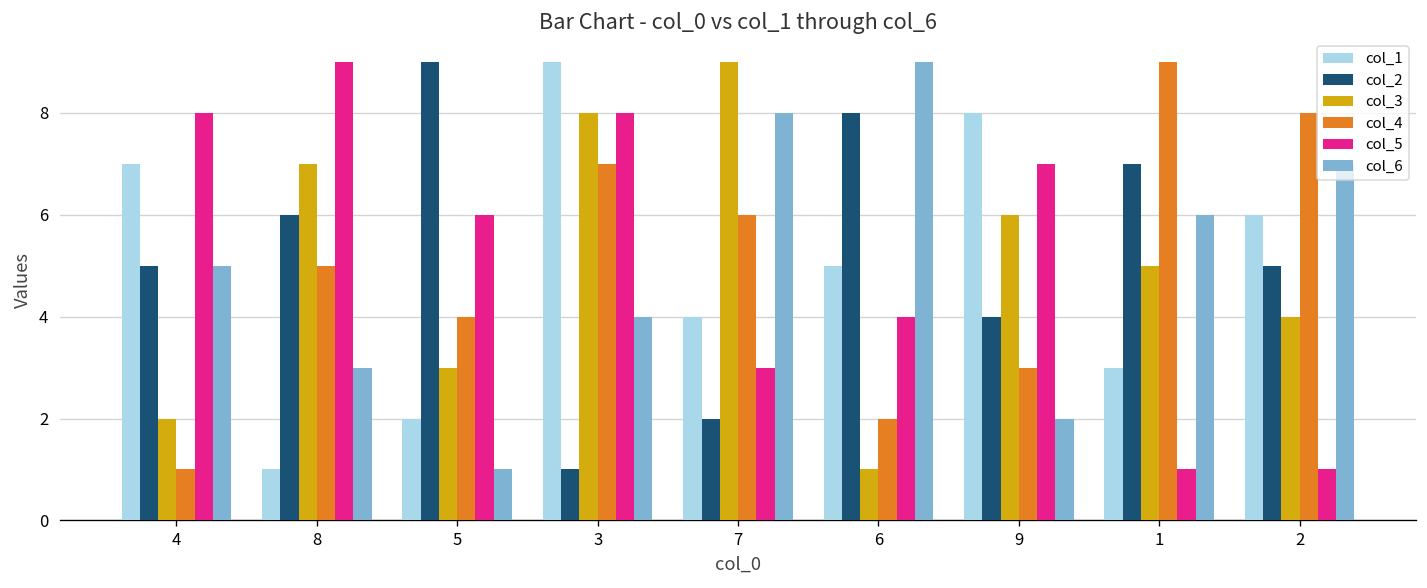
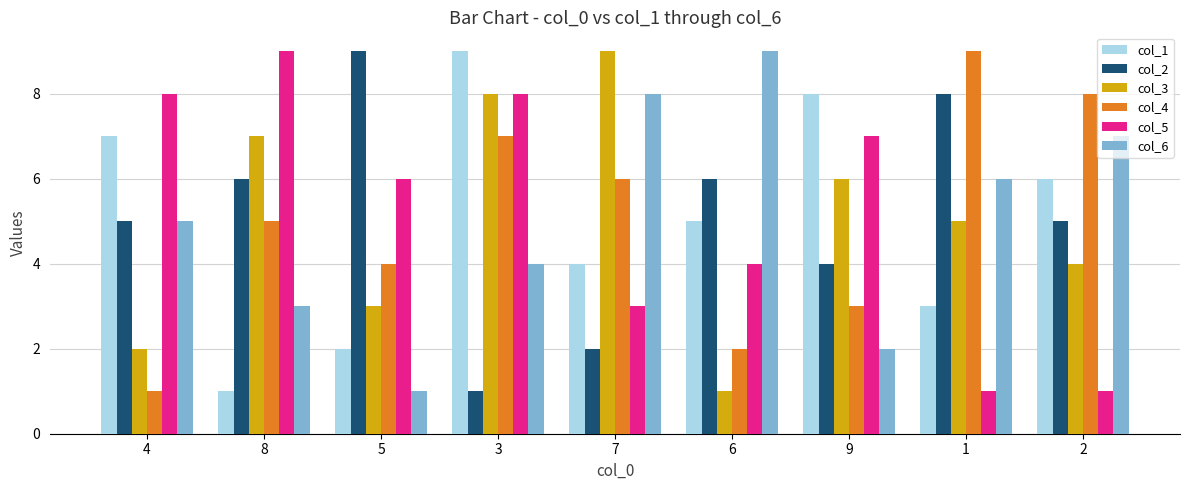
col_2, 6: 8 -> 6
col_2, 1: 7 -> 8
